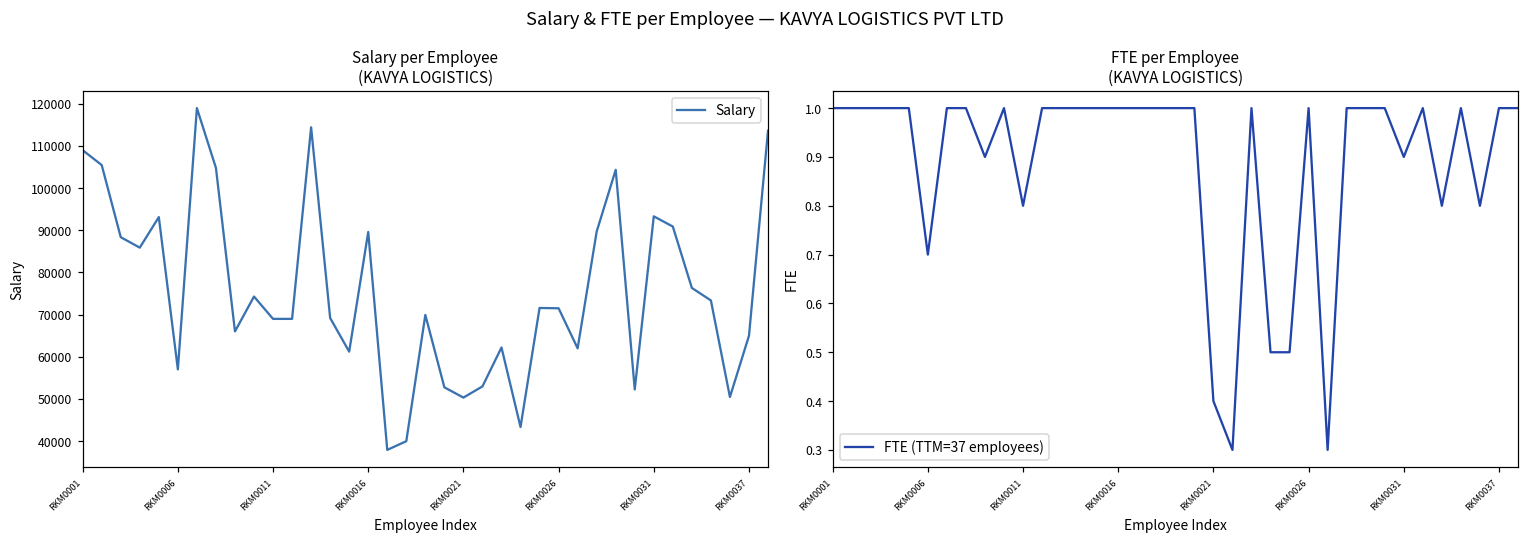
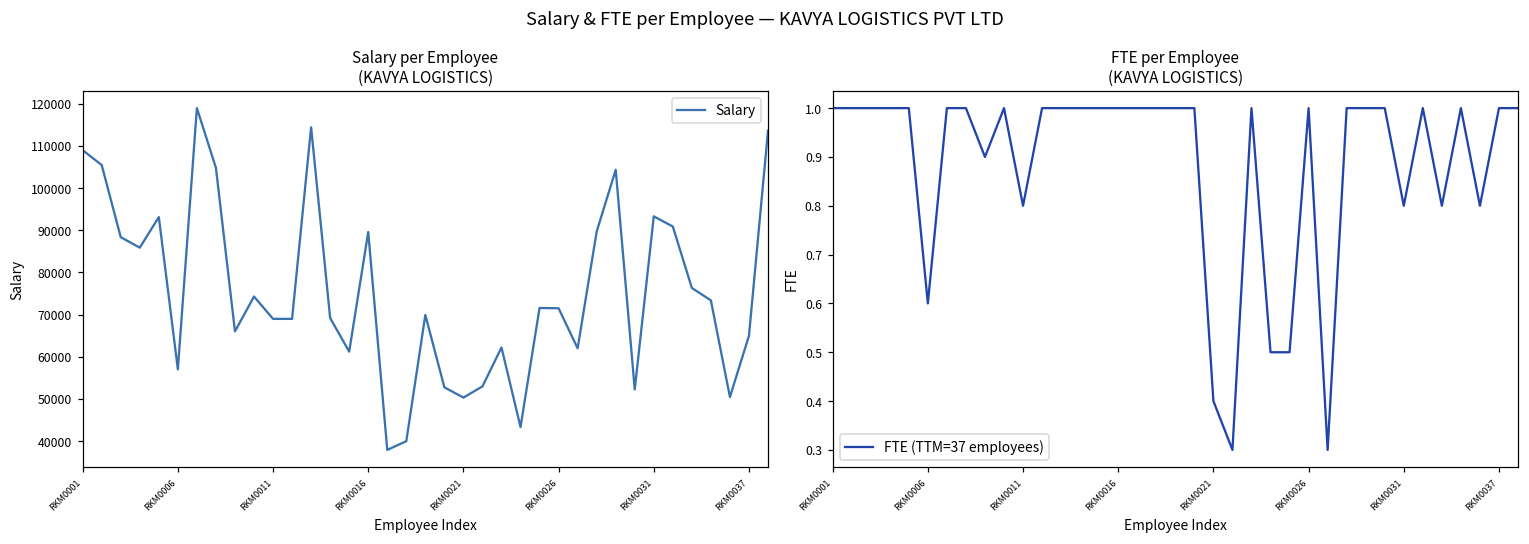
FTE per Employee (KAVYA LOGISTICS), RKM0006: 0.7 -> 0.6
FTE per Employee (KAVYA LOGISTICS), RKM0031: 0.9 -> 0.8
